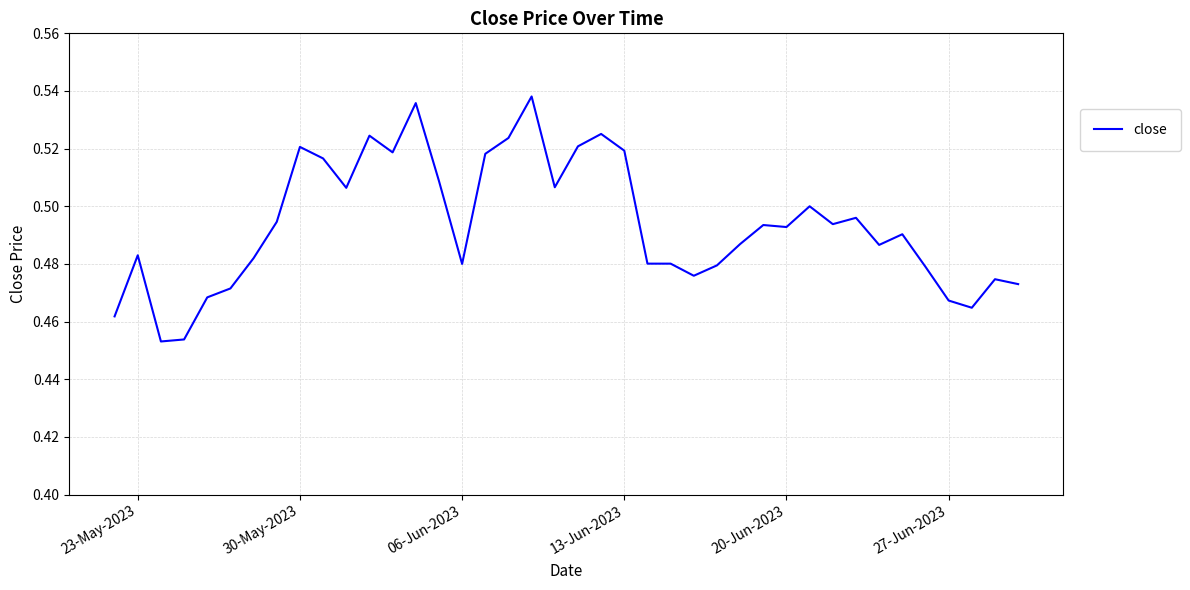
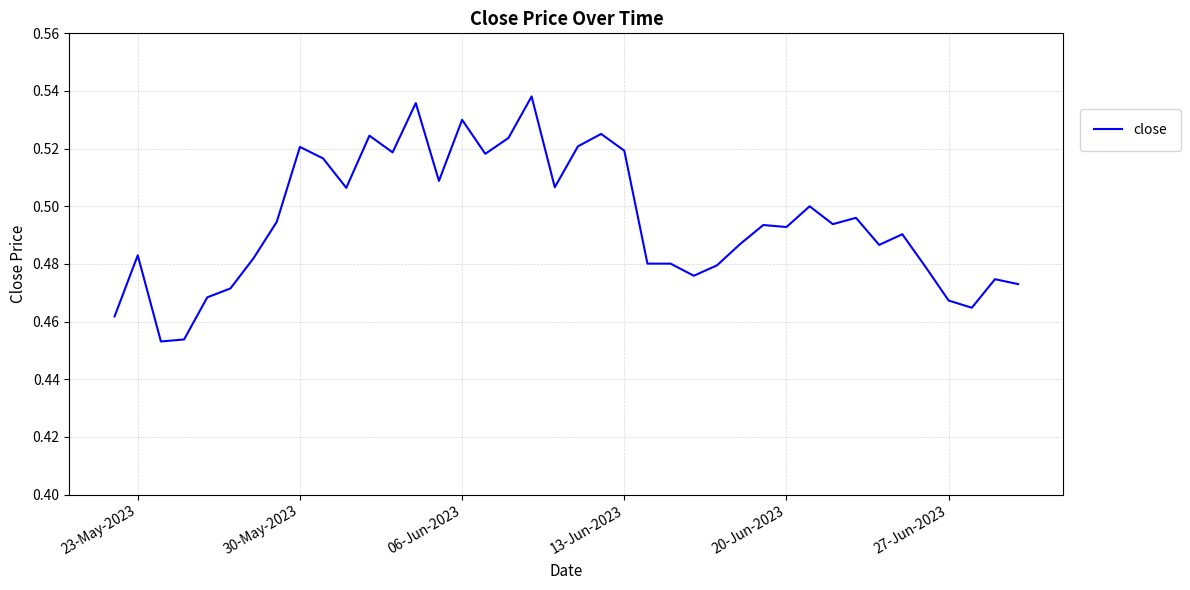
06-Jun-2023: 0.48 -> 0.53
